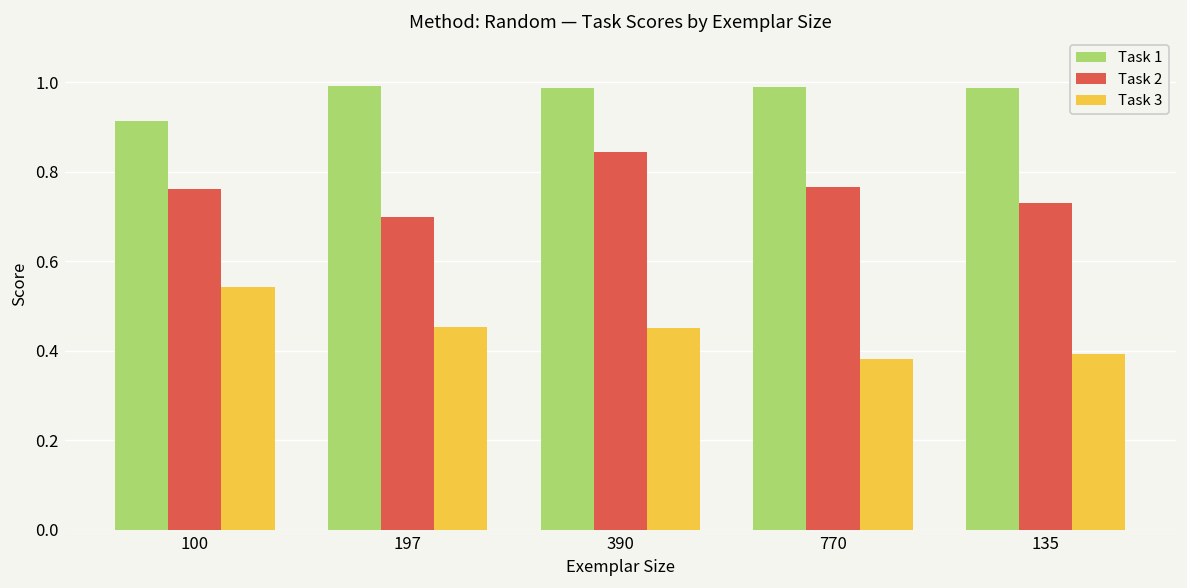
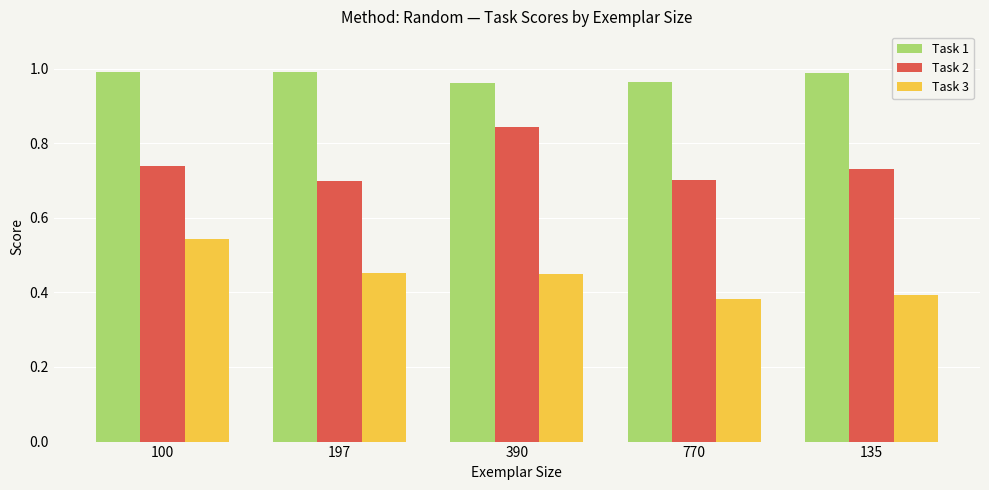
Task 1, 100: 0.91 -> 0.99
Task 2, 100: 0.76 -> 0.74
Task 1, 390: 0.99 -> 0.96
Task 1, 770: 0.99 -> 0.96
Task 2, 770: 0.77 -> 0.70
